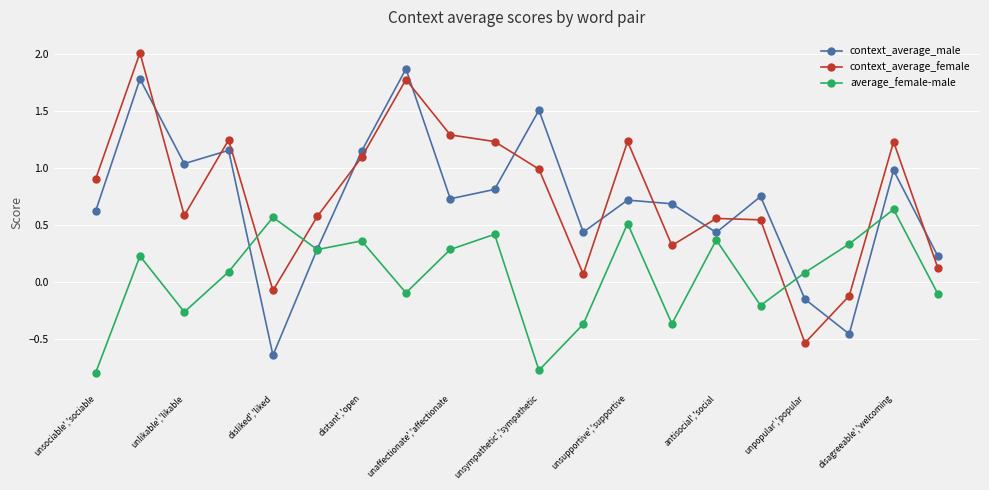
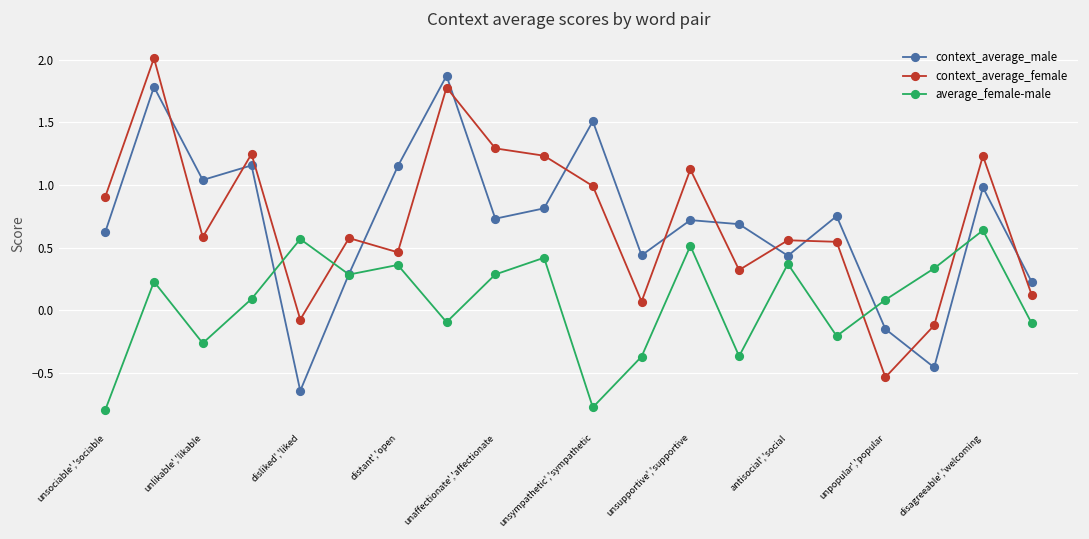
context_average_female, distant','open: 1.10 -> 0.46
context_average_female, unsupportive','supportive: 1.23 -> 1.12
